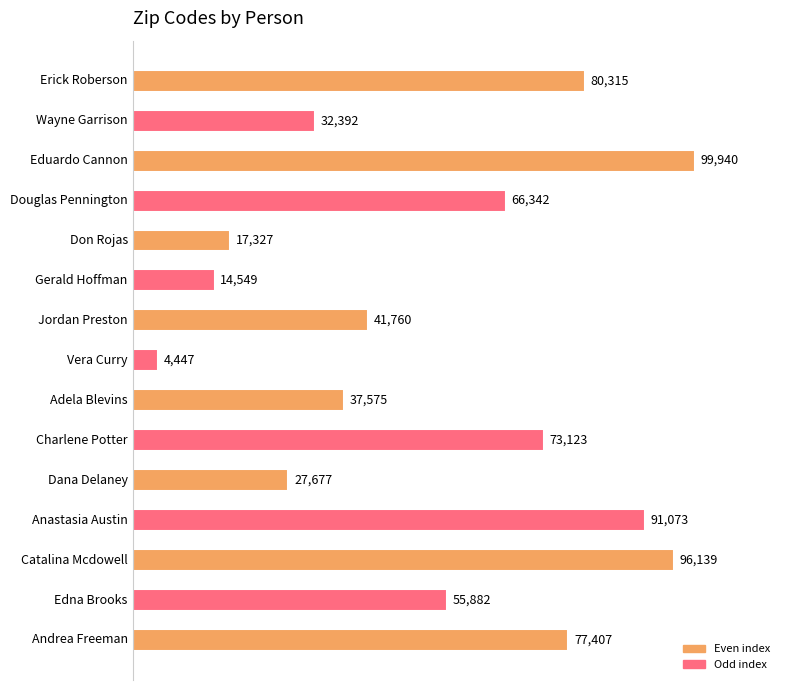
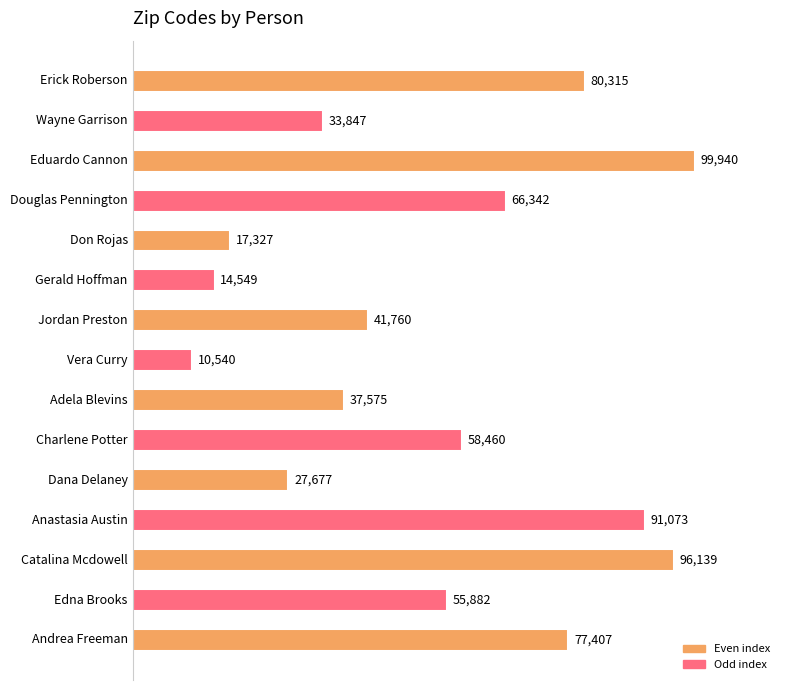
Wayne Garrison: 32,392 -> 33,847
Vera Curry: 4,447 -> 10,540
Charlene Potter: 73,123 -> 58,460
